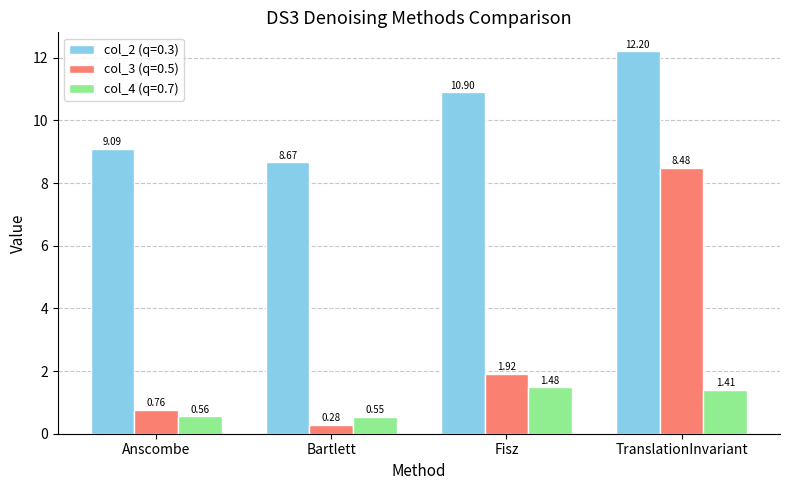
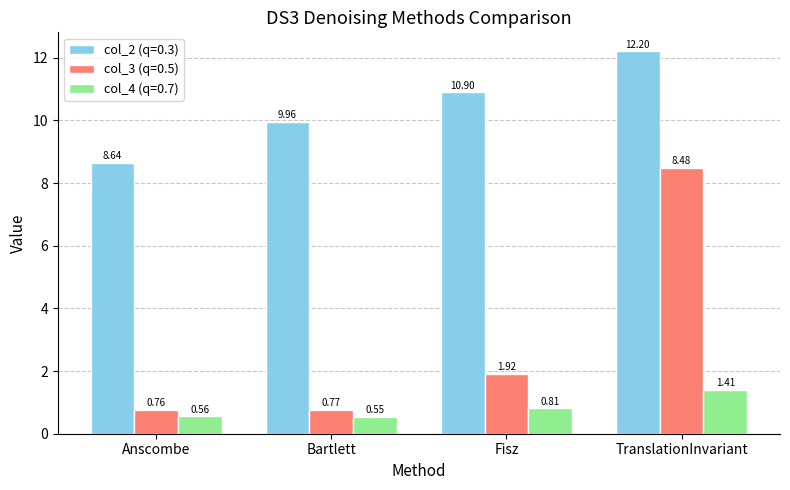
col_2 (q=0.3), Anscombe: 9.09 -> 8.64
col_2 (q=0.3), Bartlett: 8.67 -> 9.96
col_3 (q=0.5), Bartlett: 0.28 -> 0.77
col_4 (q=0.7), Fisz: 1.48 -> 0.81
